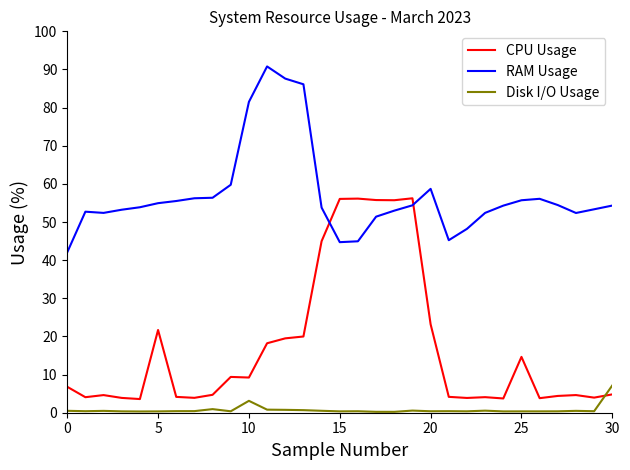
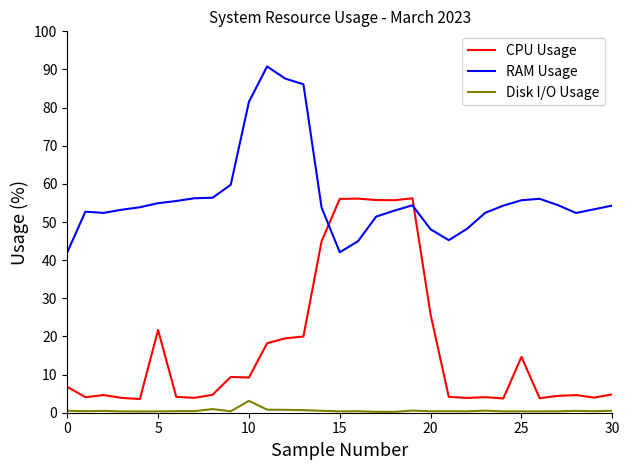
RAM Usage, 15: 45 -> 42
CPU Usage, 20: 23 -> 26
RAM Usage, 20: 59 -> 48
Disk I/O Usage, 30: 7 -> 1
